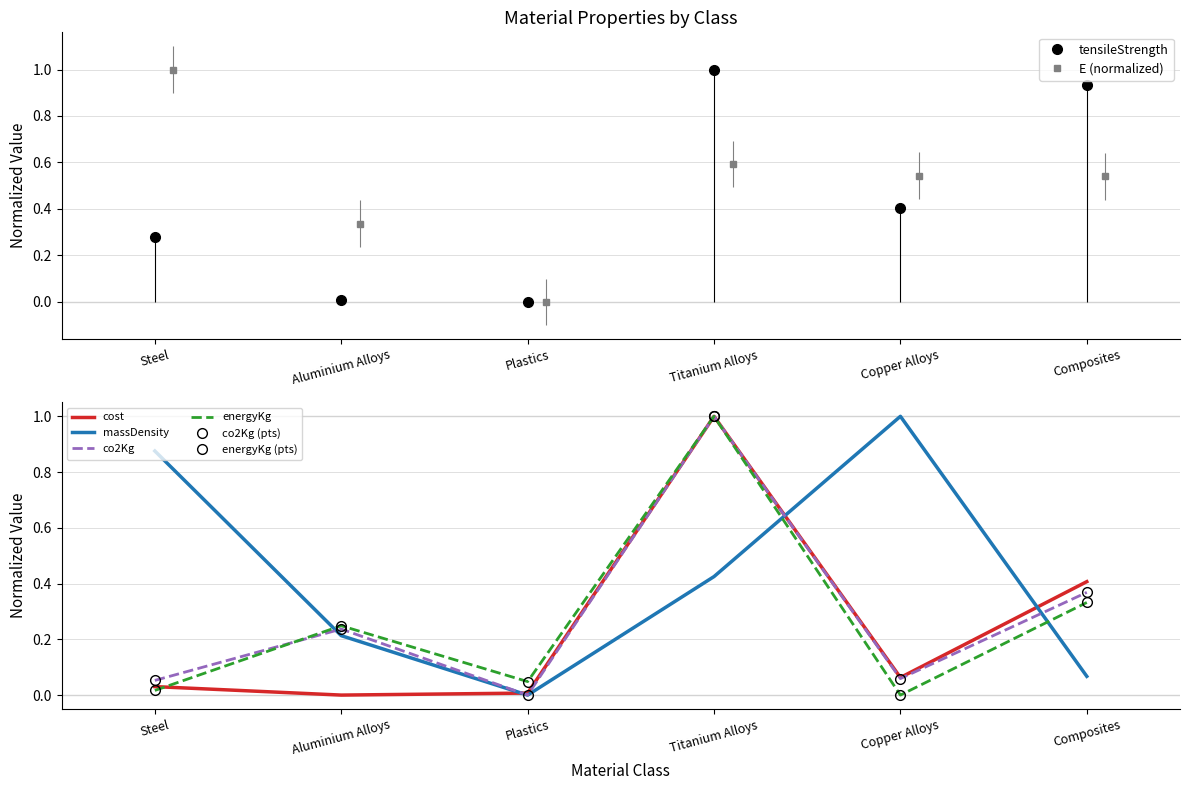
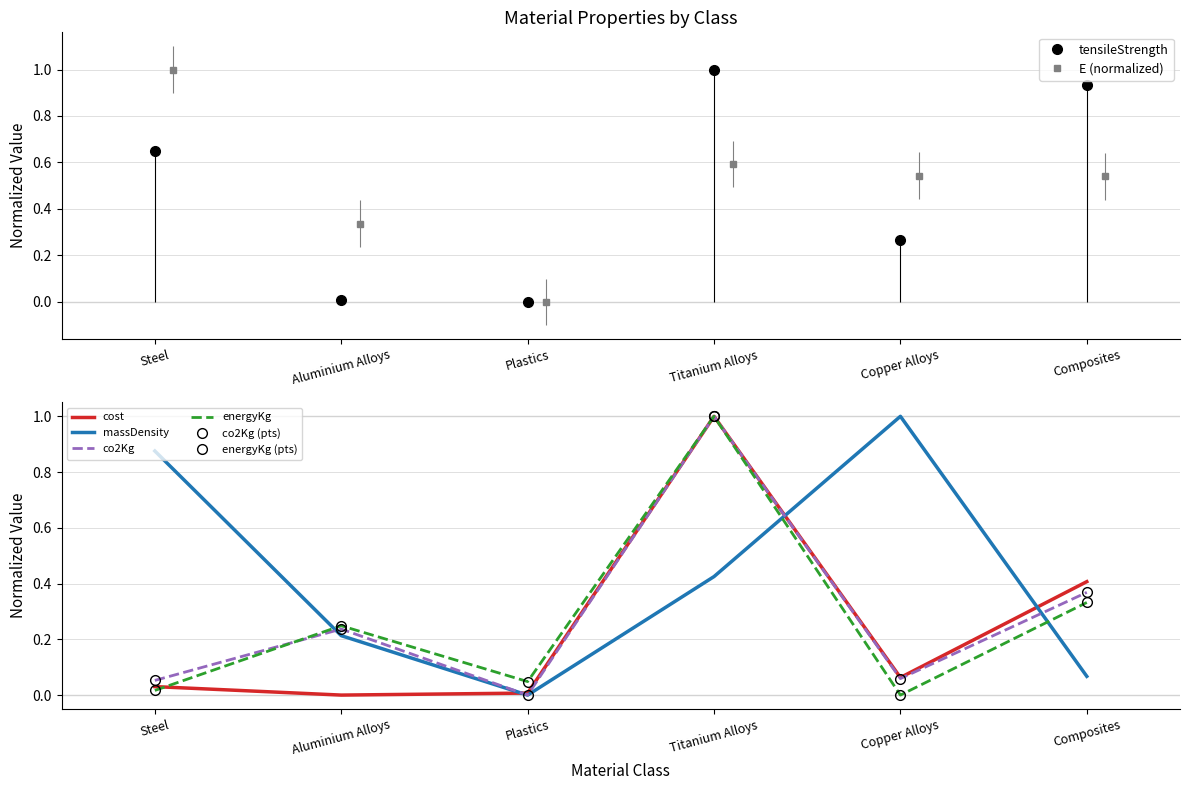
Material Properties by Class, tensileStrength, Steel: 0.28 -> 0.65
Material Properties by Class, tensileStrength, Copper Alloys: 0.40 -> 0.27
